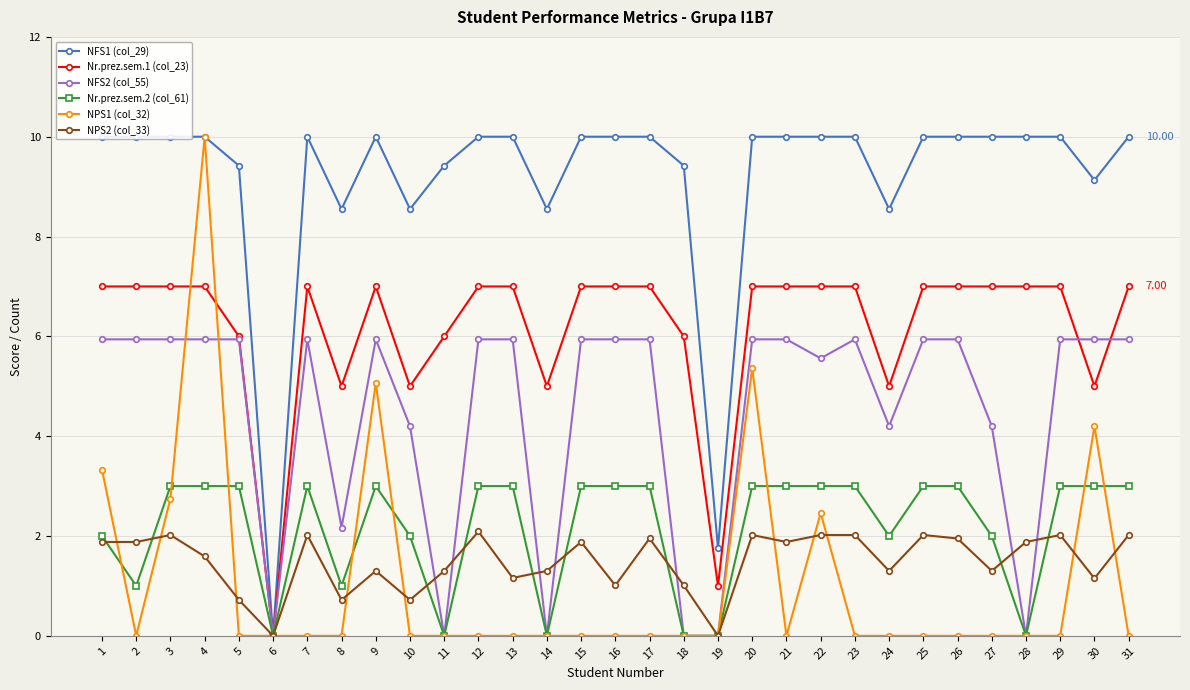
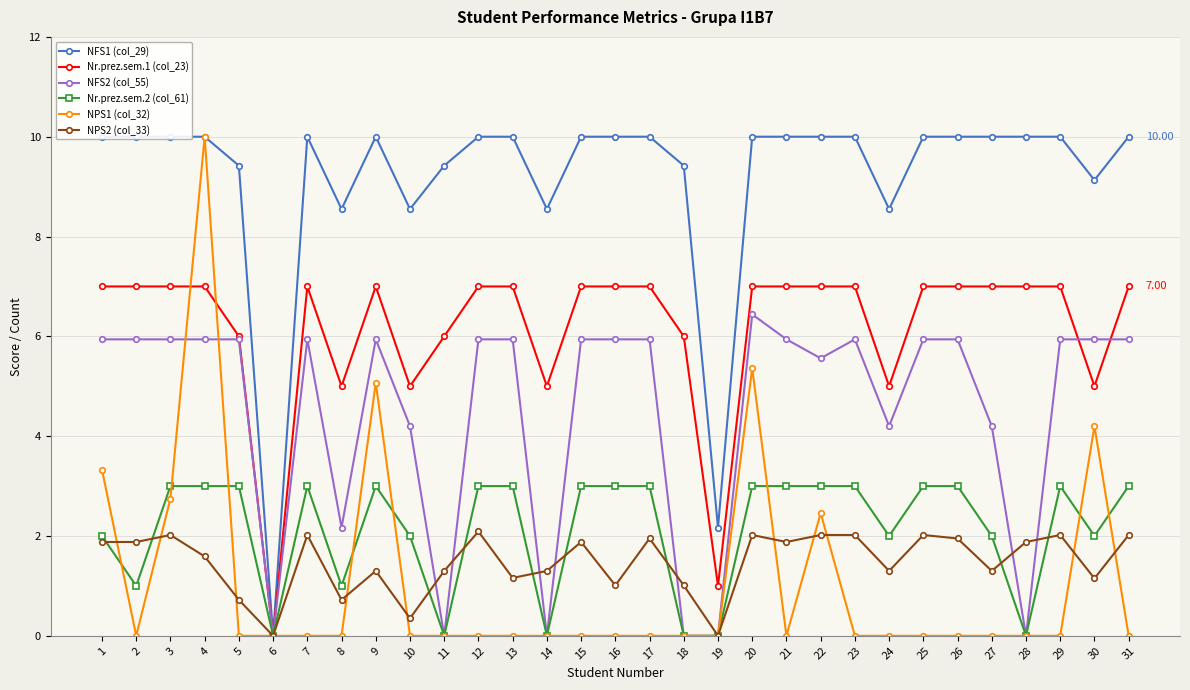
NPS2 (col_33), 10: 0.7 -> 0.4
NFS1 (col_29), 19: 1.8 -> 2.2
NFS2 (col_55), 20: 5.9 -> 6.4
Nr.prez.sem.2 (col_61), 30: 3 -> 2
